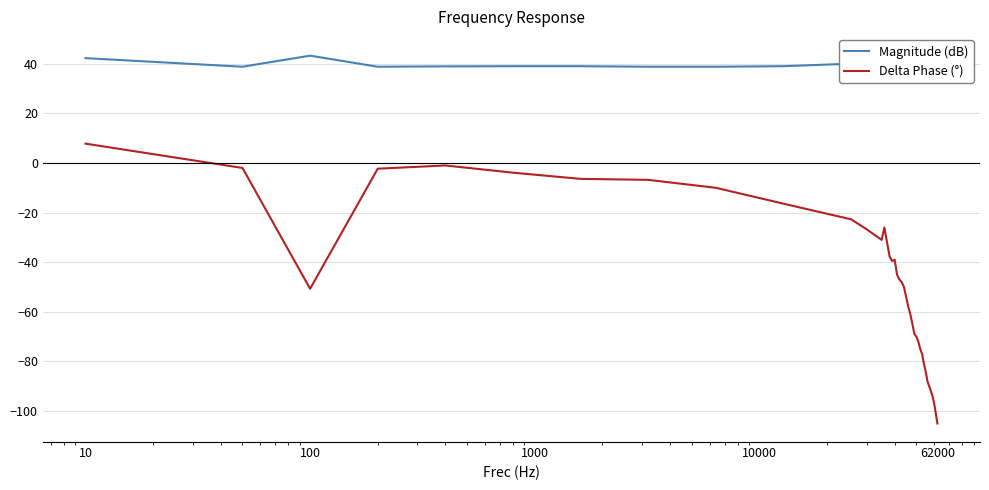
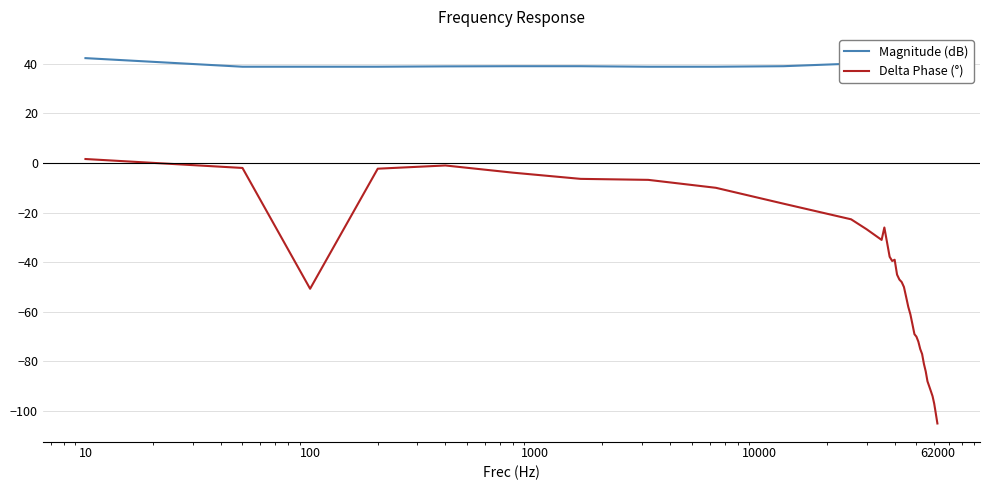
Delta Phase (°), 10: 8 -> 2
Magnitude (dB), 100: 43 -> 39
